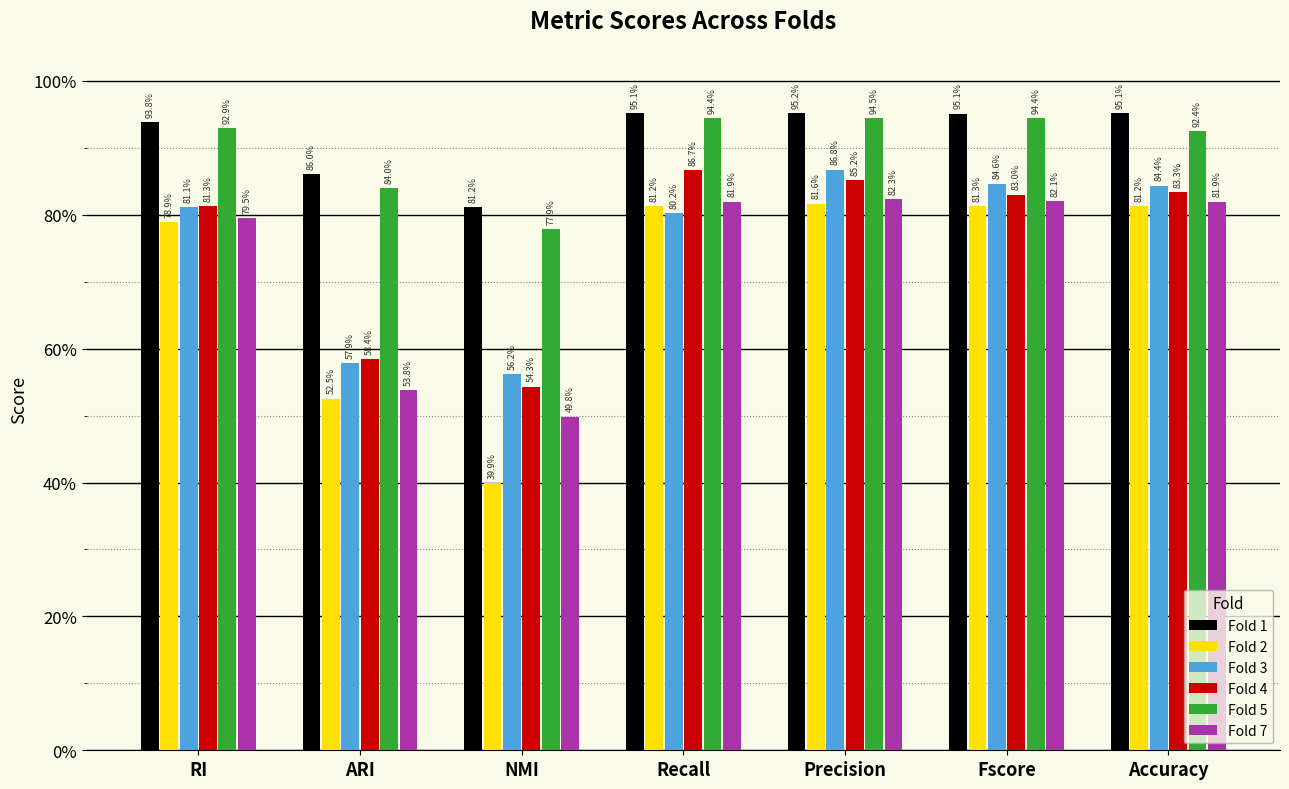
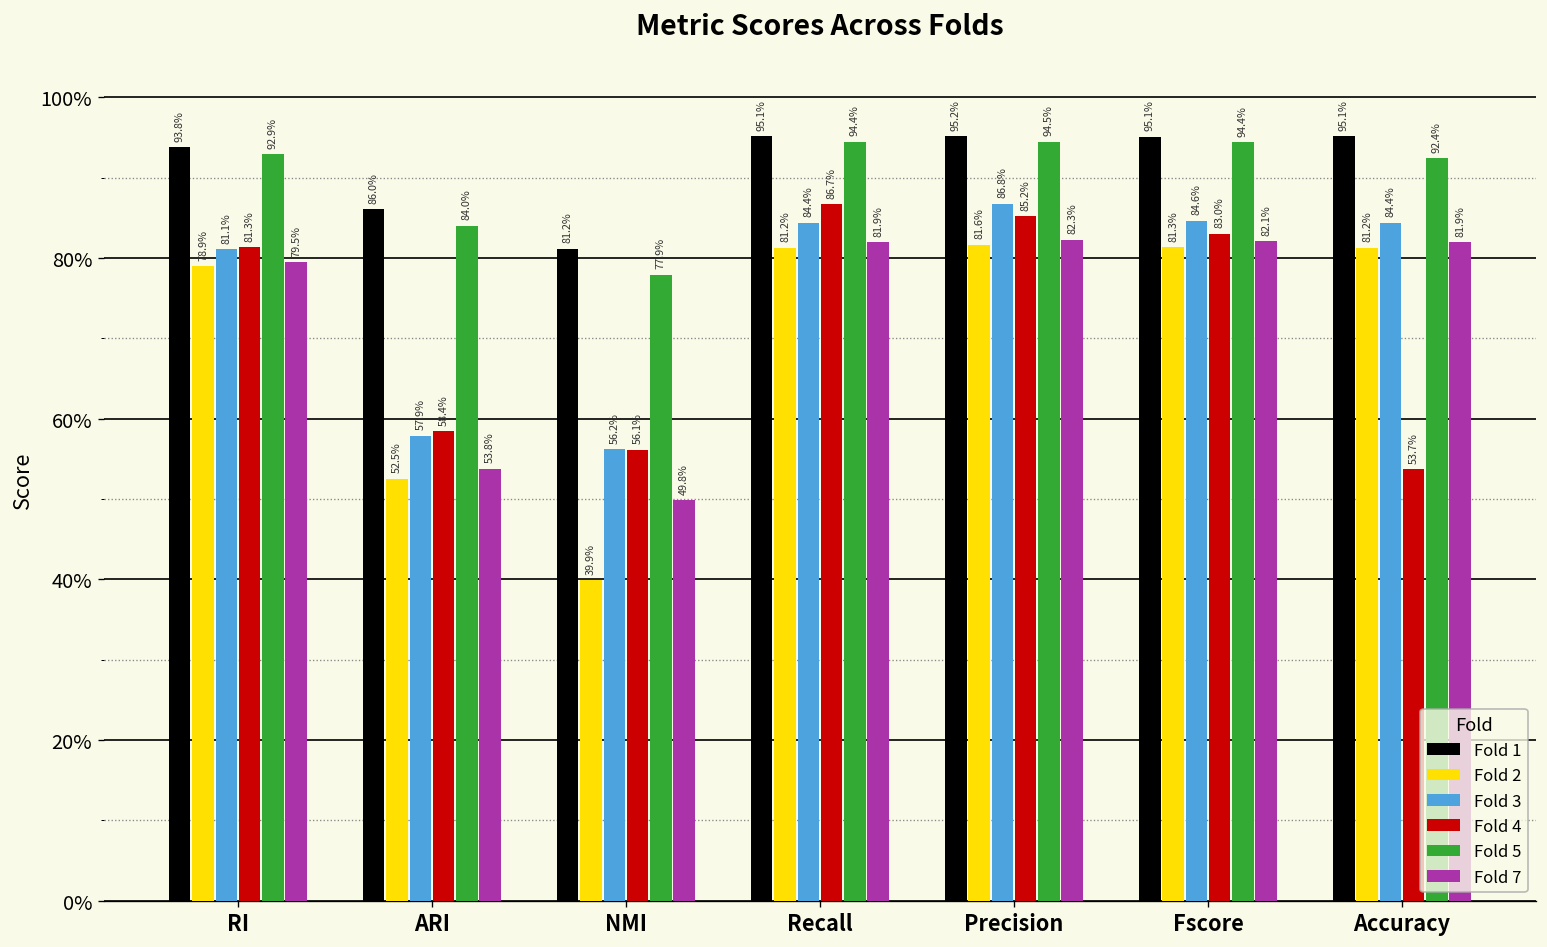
Fold 4, NMI: 54.3% -> 56.1%
Fold 3, Recall: 80.2% -> 84.4%
Fold 4, Accuracy: 83.3% -> 53.7%
